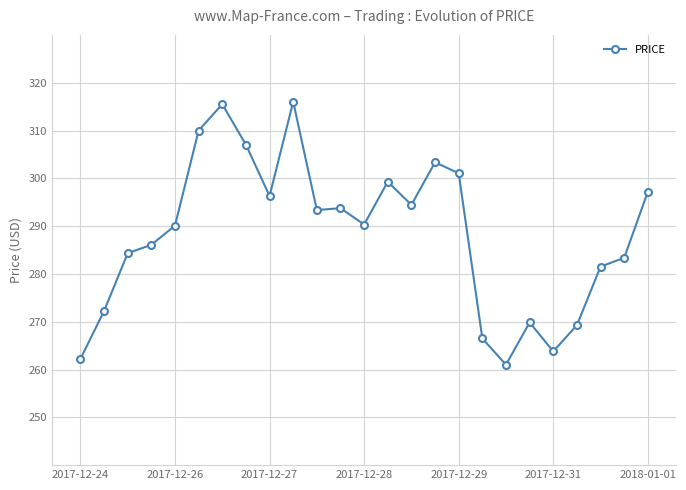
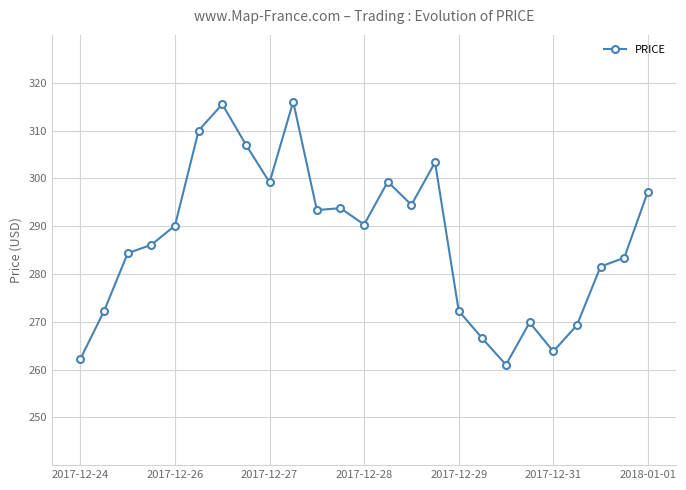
2017-12-27: 296 -> 299
2017-12-29: 301 -> 272
